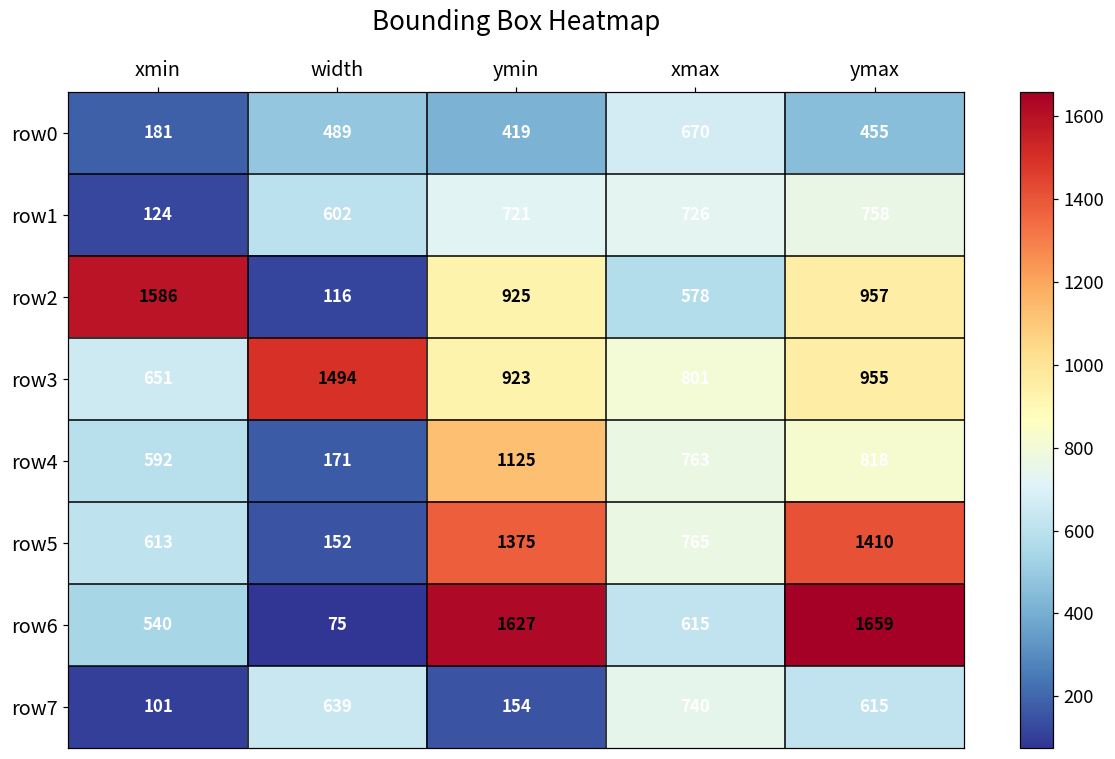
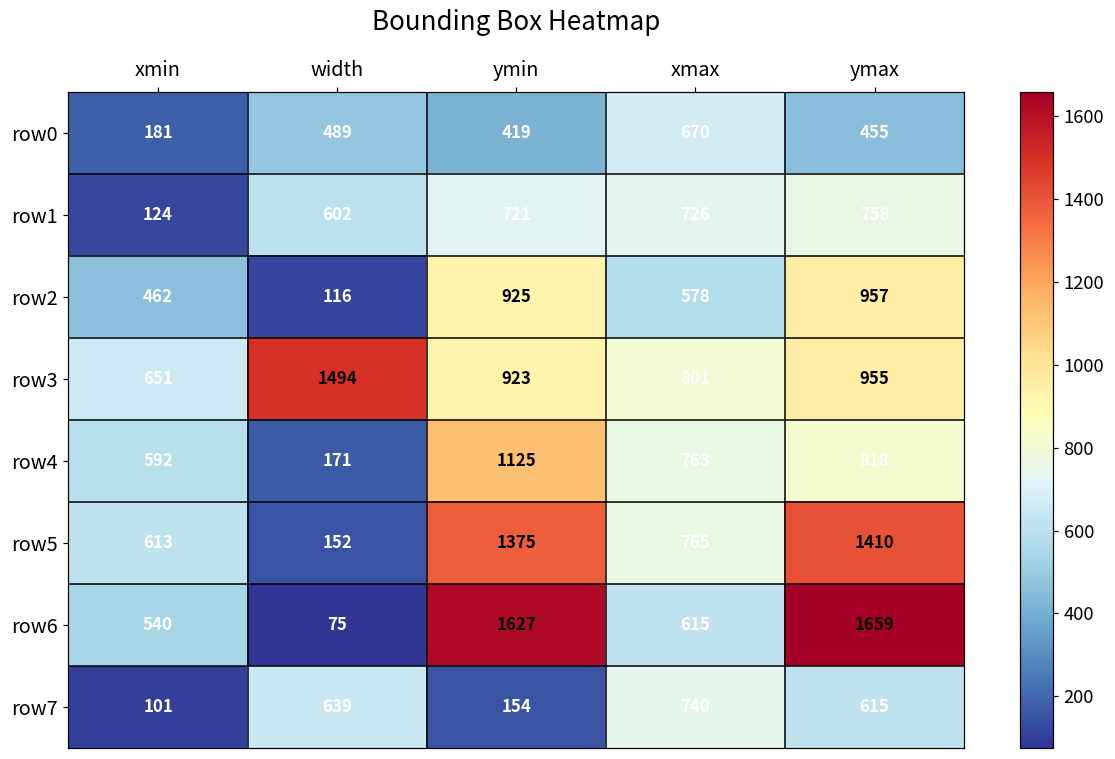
row2, xmin: 1586 -> 462
